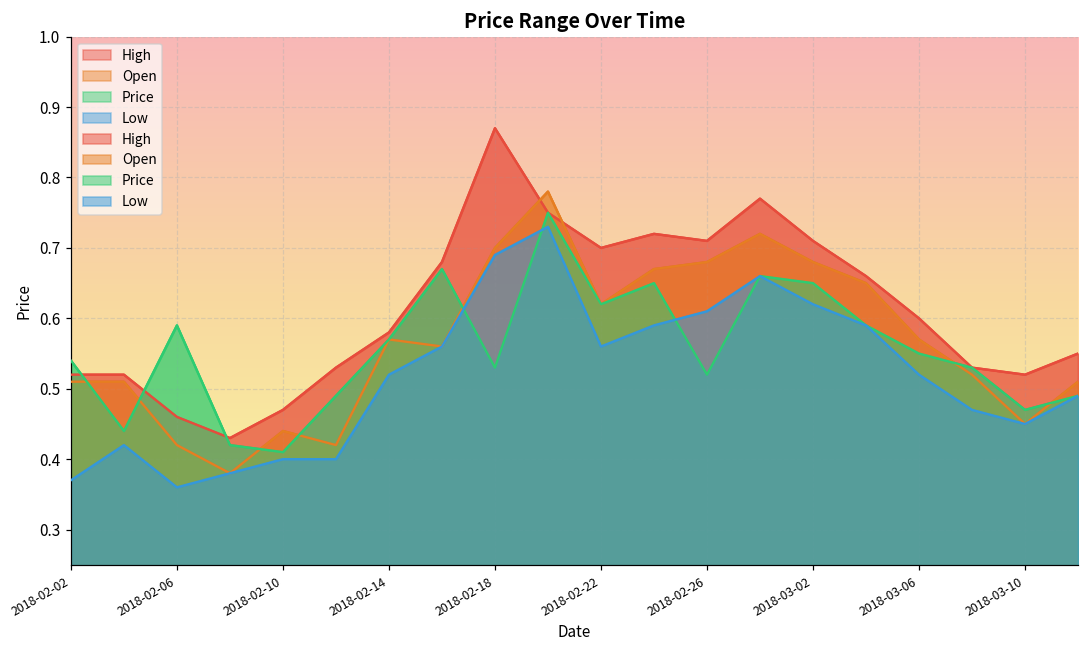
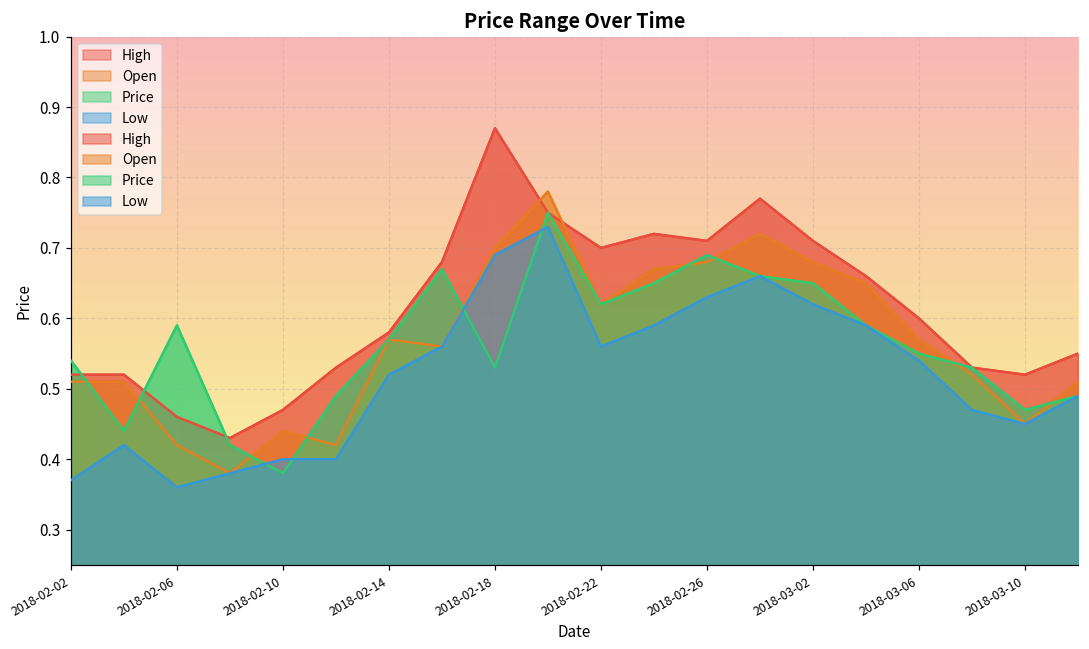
Price, 2018-02-10: 0.41 -> 0.38
Price, 2018-02-26: 0.52 -> 0.69
Low, 2018-02-26: 0.61 -> 0.63
Low, 2018-03-06: 0.52 -> 0.54
